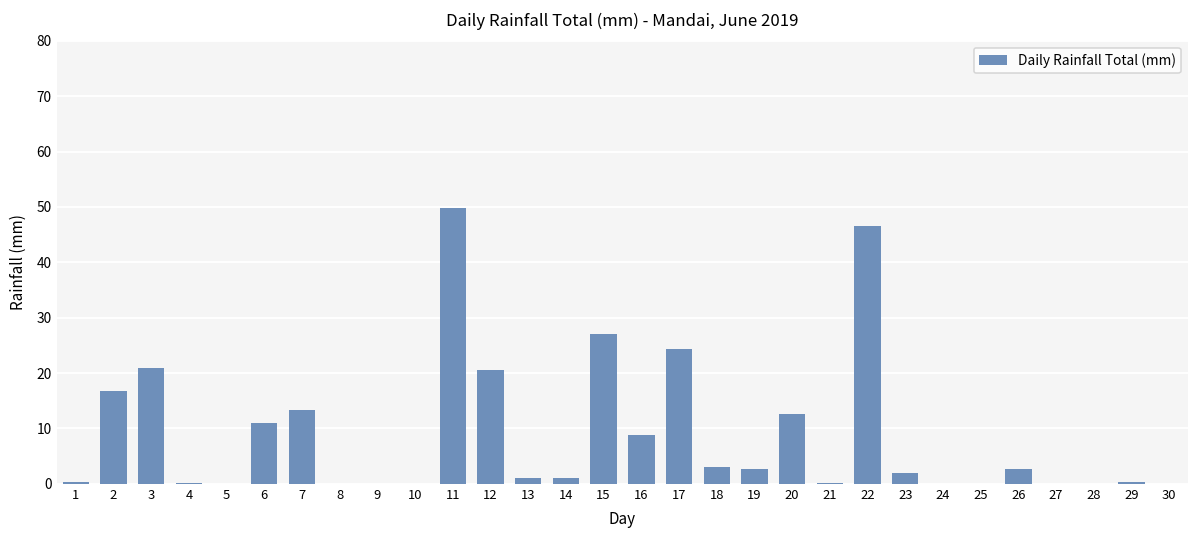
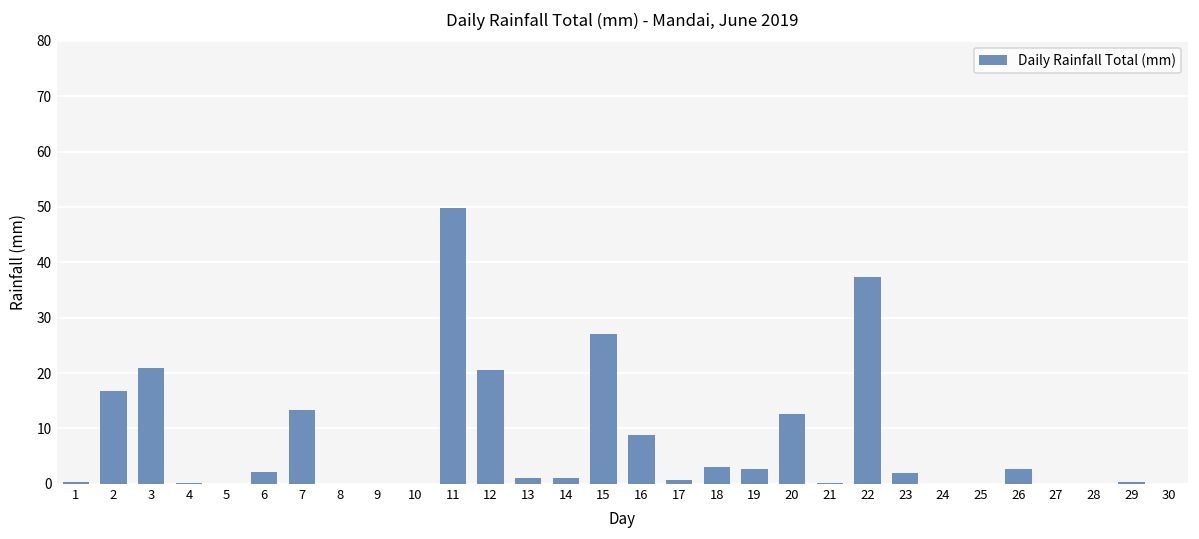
6: 11 -> 2
17: 24 -> 1
22: 47 -> 37
